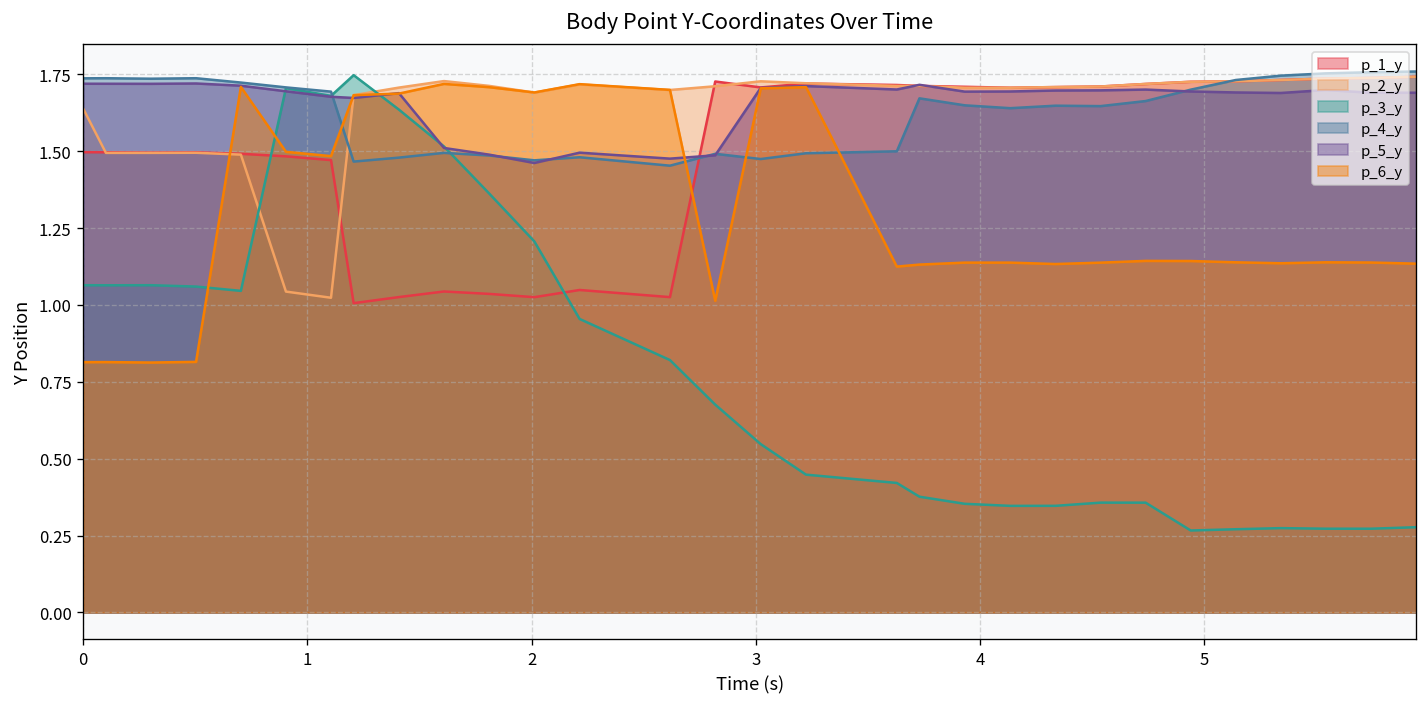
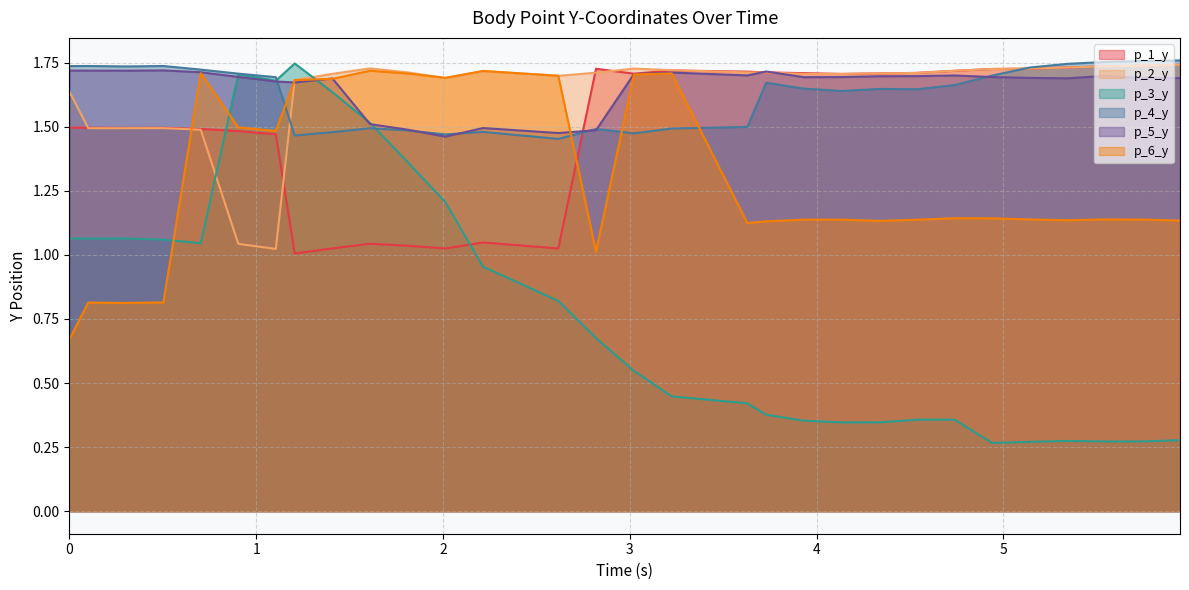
p_6_y, 0: 0.81 -> 0.67
